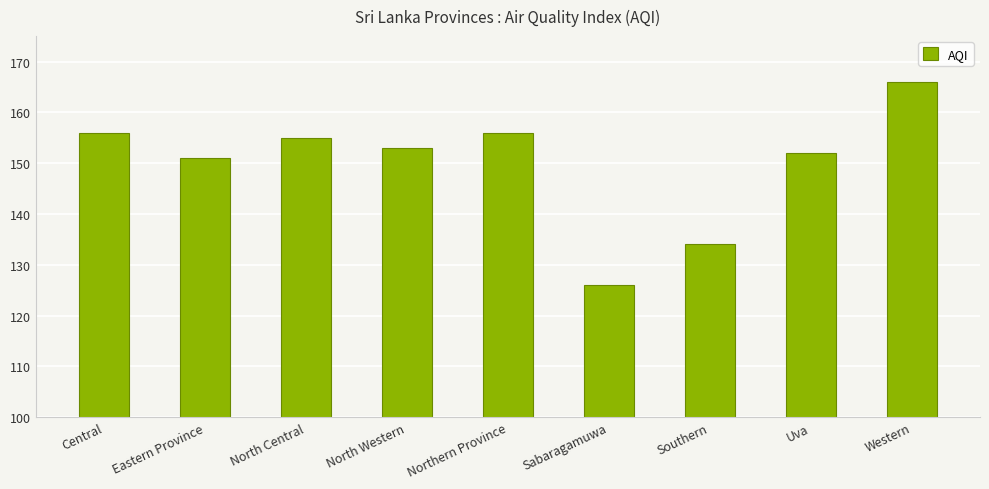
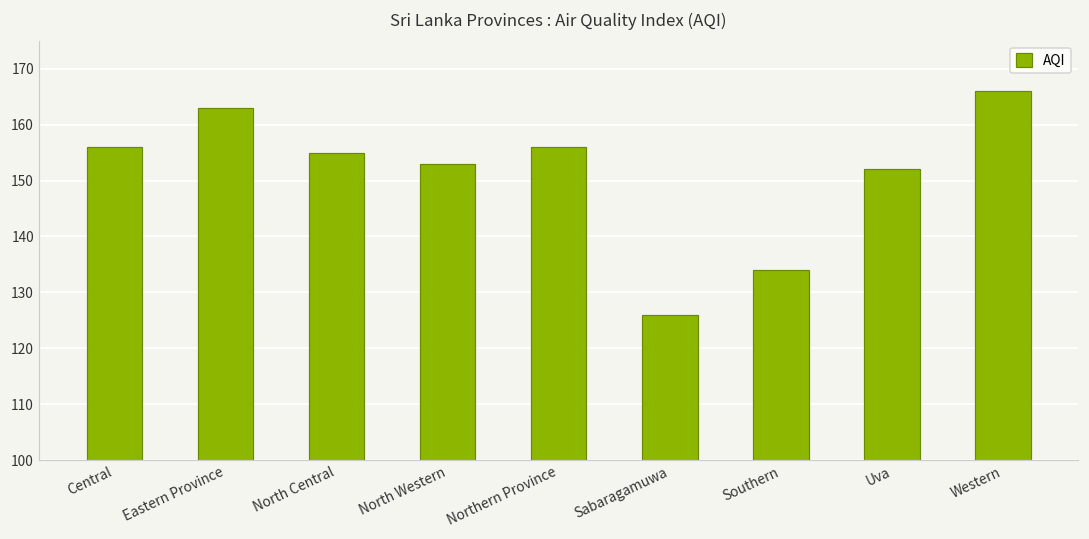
Eastern Province: 151 -> 163
